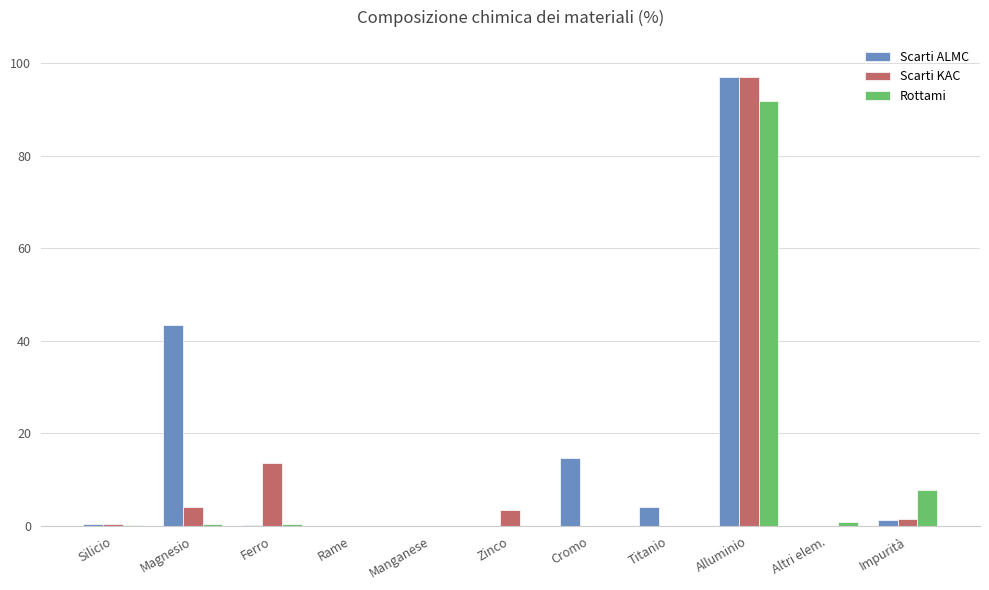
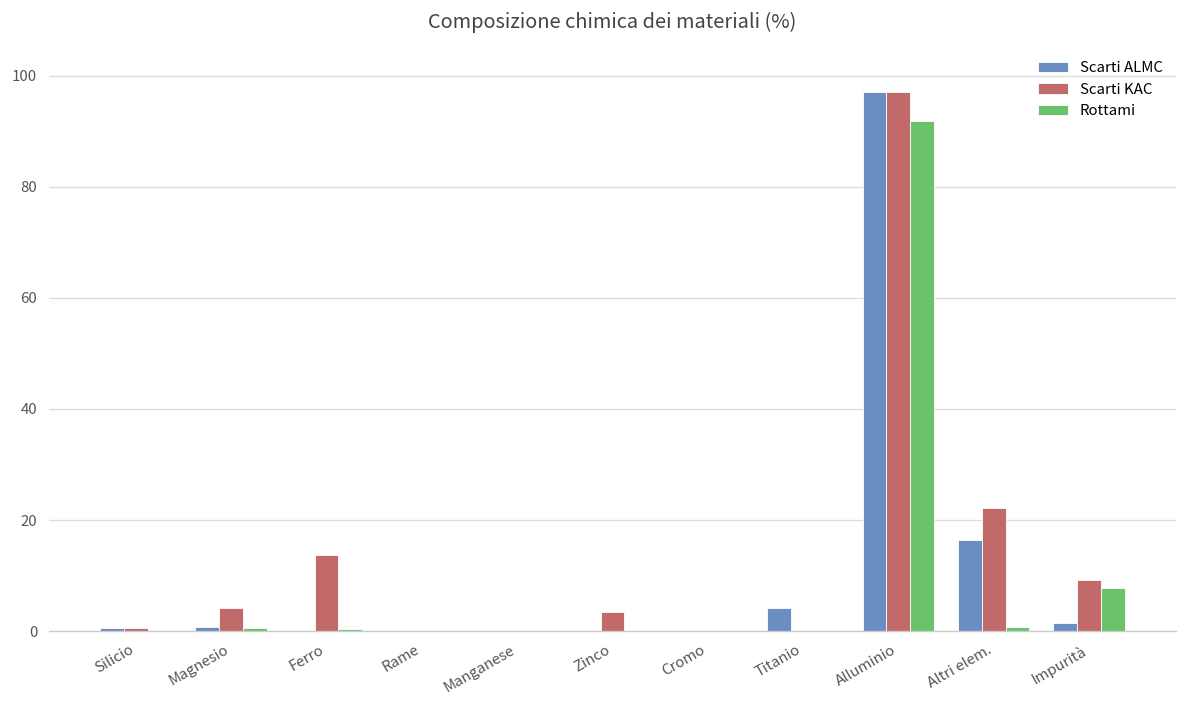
Scarti ALMC, Magnesio: 43 -> 1
Scarti ALMC, Cromo: 15 -> 0
Scarti ALMC, Altri elem.: 0 -> 16
Scarti KAC, Altri elem.: 0 -> 22
Scarti KAC, Impurità: 1 -> 9
